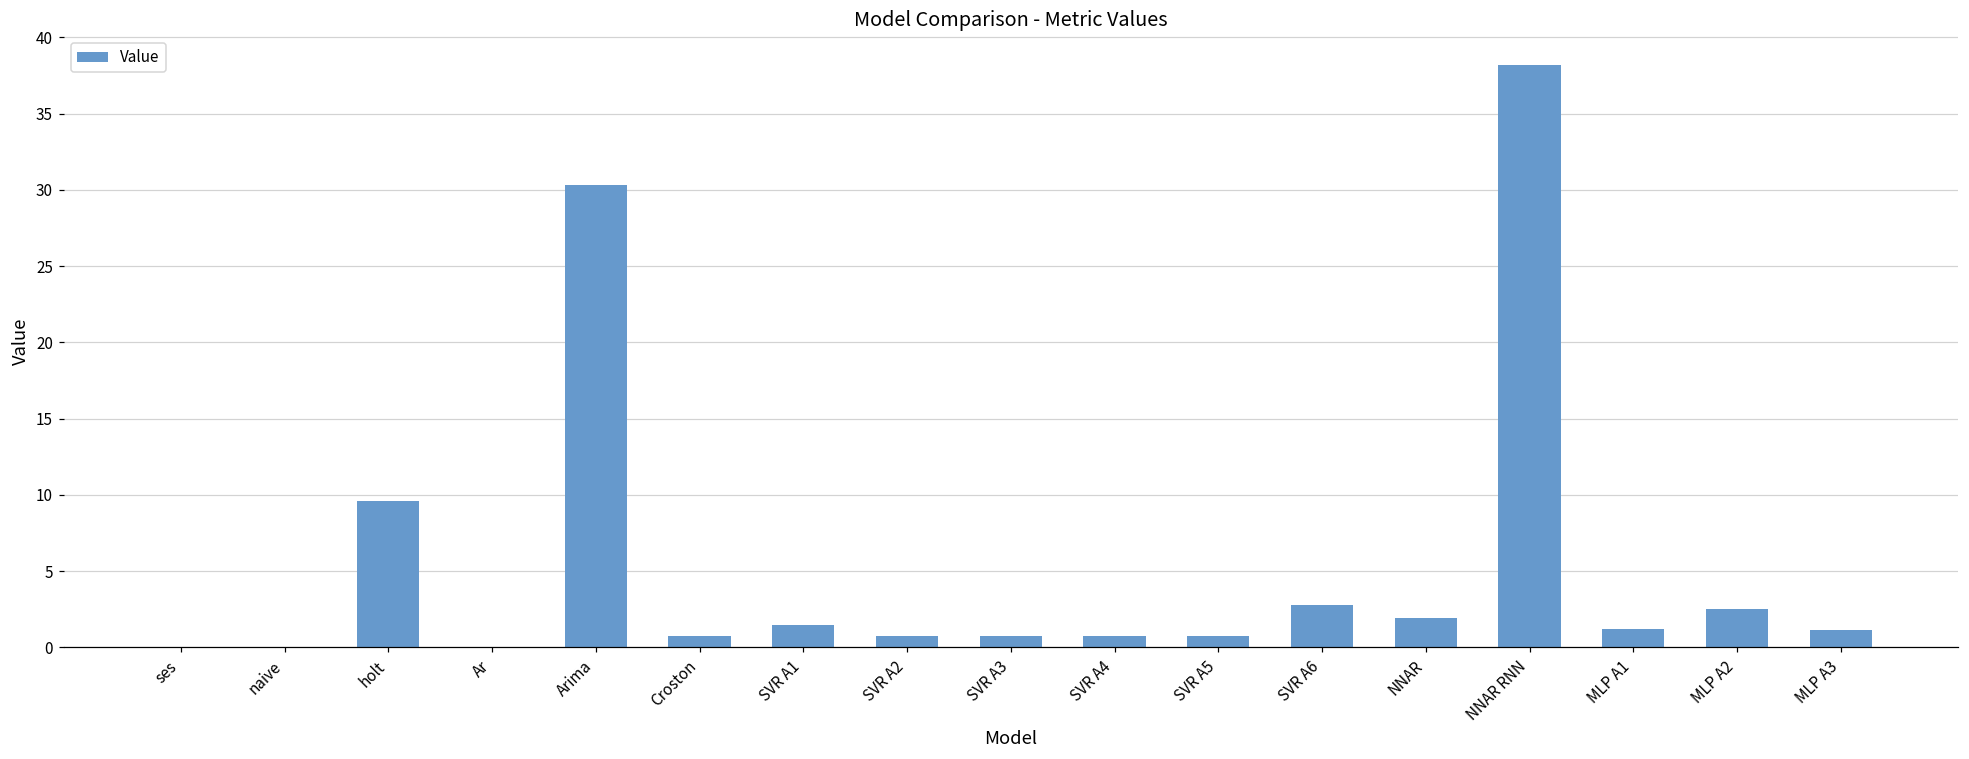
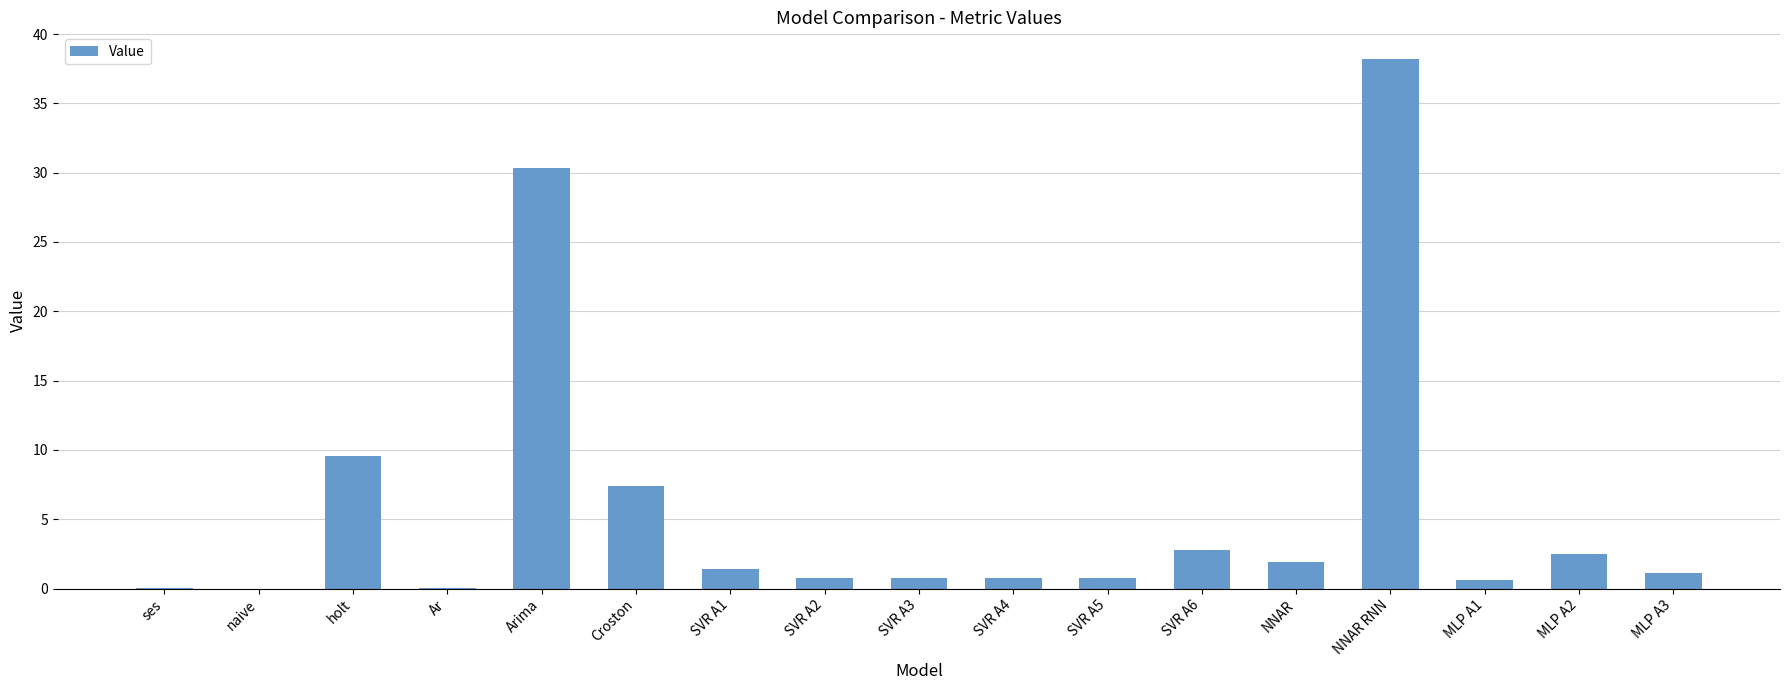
Croston: 0.8 -> 7.4
MLP A1: 1.2 -> 0.6
